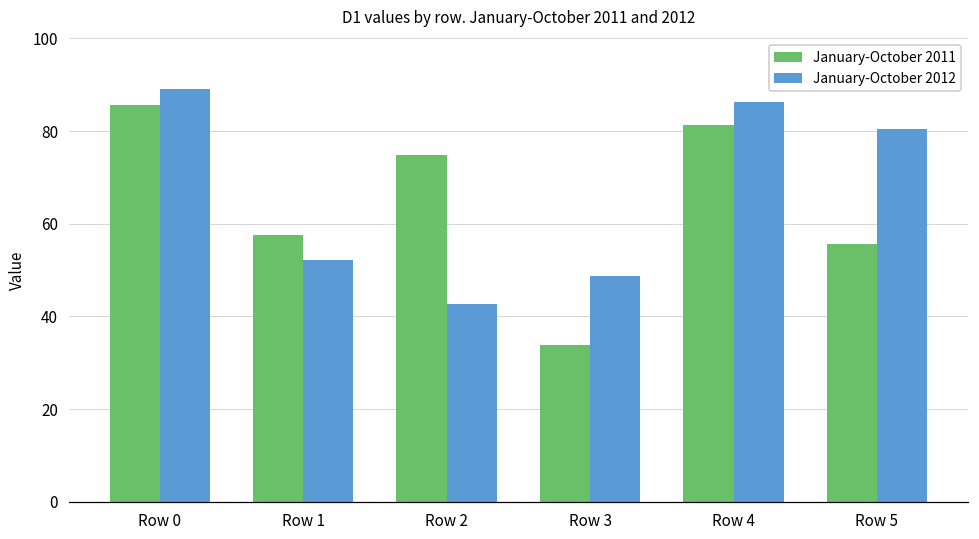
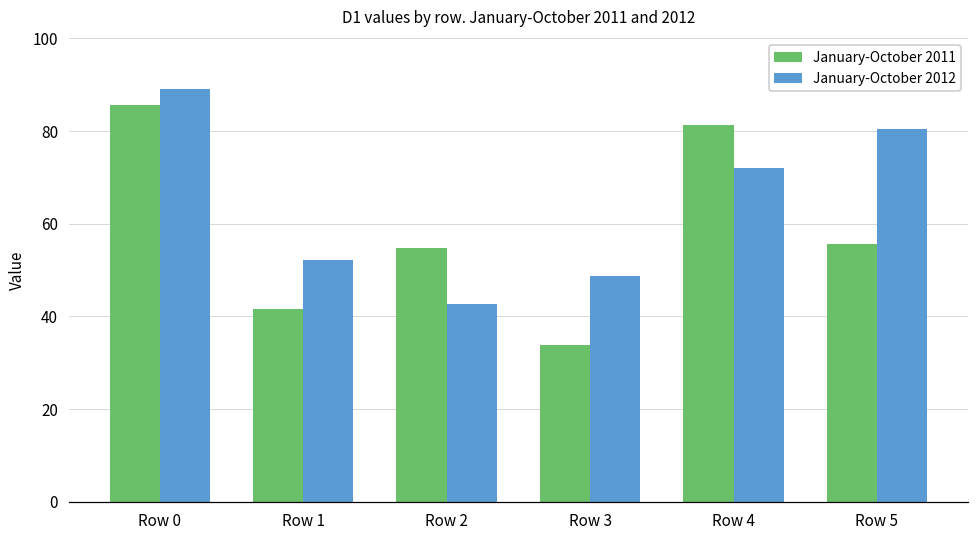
January-October 2011, Row 1: 58 -> 42
January-October 2011, Row 2: 75 -> 55
January-October 2012, Row 4: 86 -> 72
